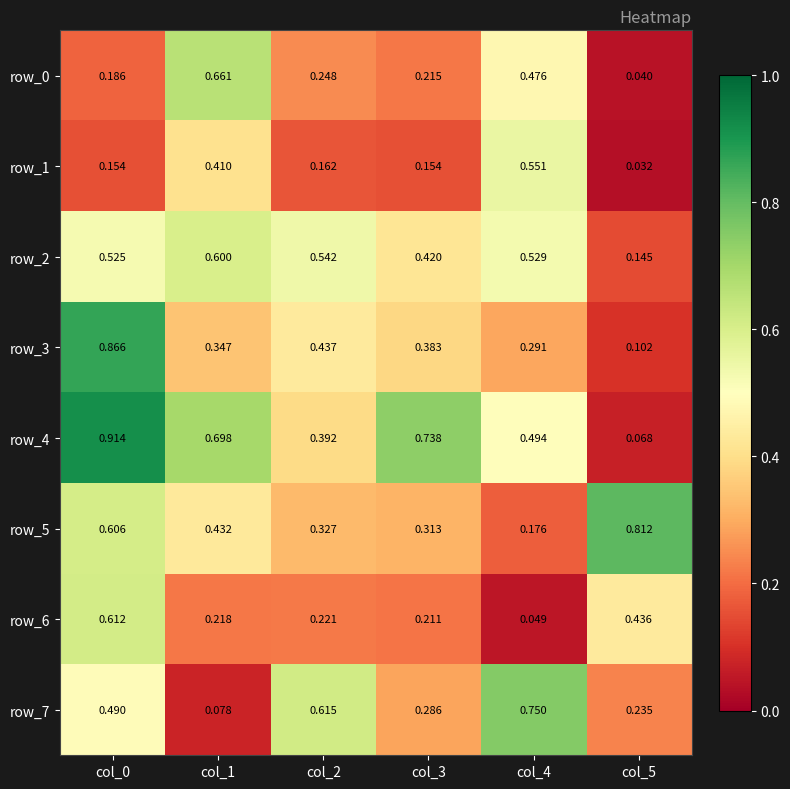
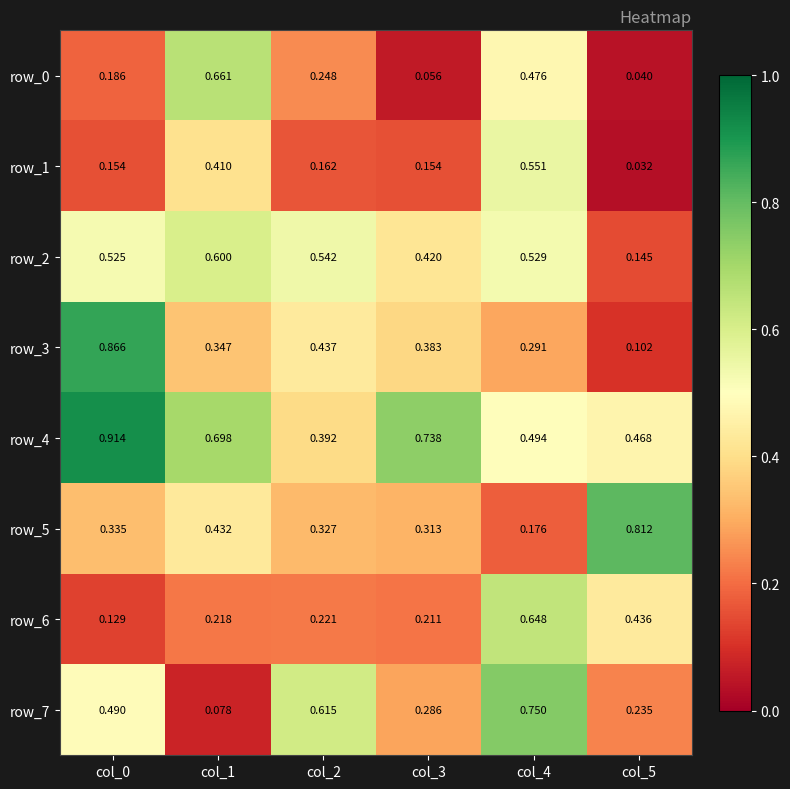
row_0, col_3: 0.215 -> 0.056
row_4, col_5: 0.068 -> 0.468
row_5, col_0: 0.606 -> 0.335
row_6, col_0: 0.612 -> 0.129
row_6, col_4: 0.049 -> 0.648
